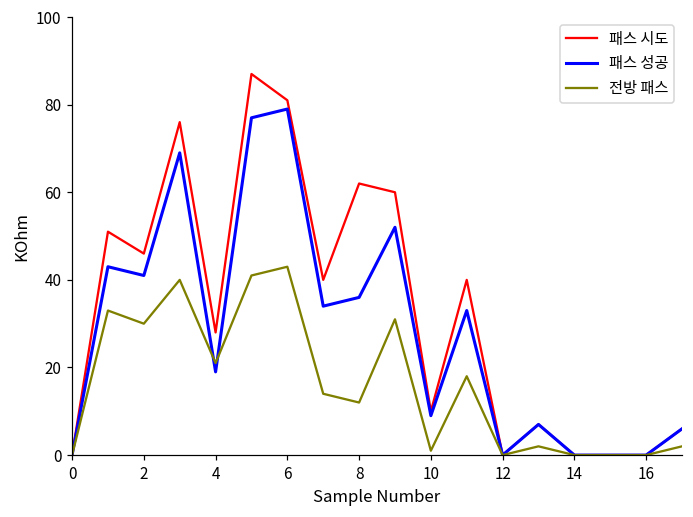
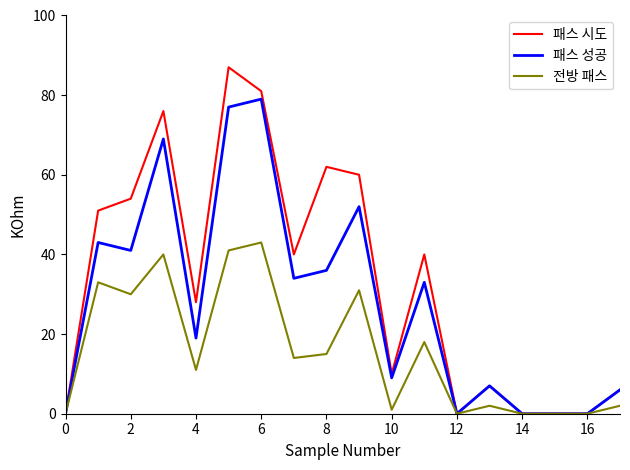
패스 시도, 2: 46 -> 54
전방 패스, 4: 21 -> 11
전방 패스, 8: 12 -> 15
